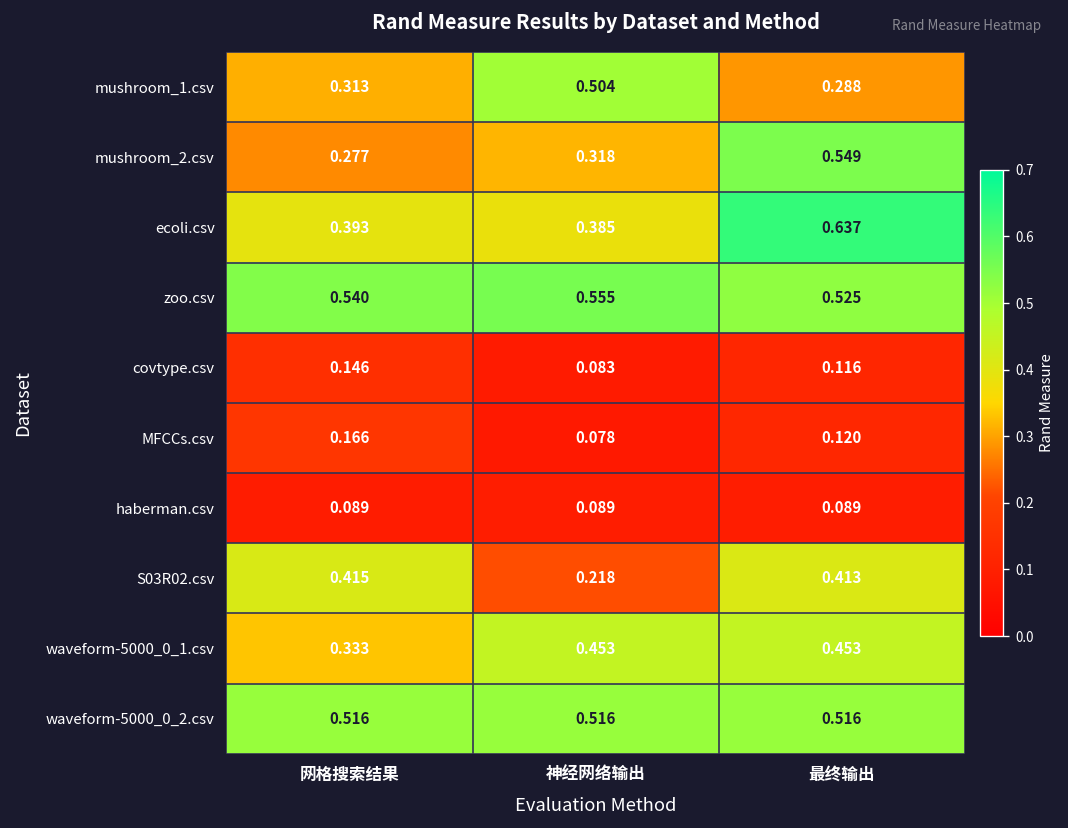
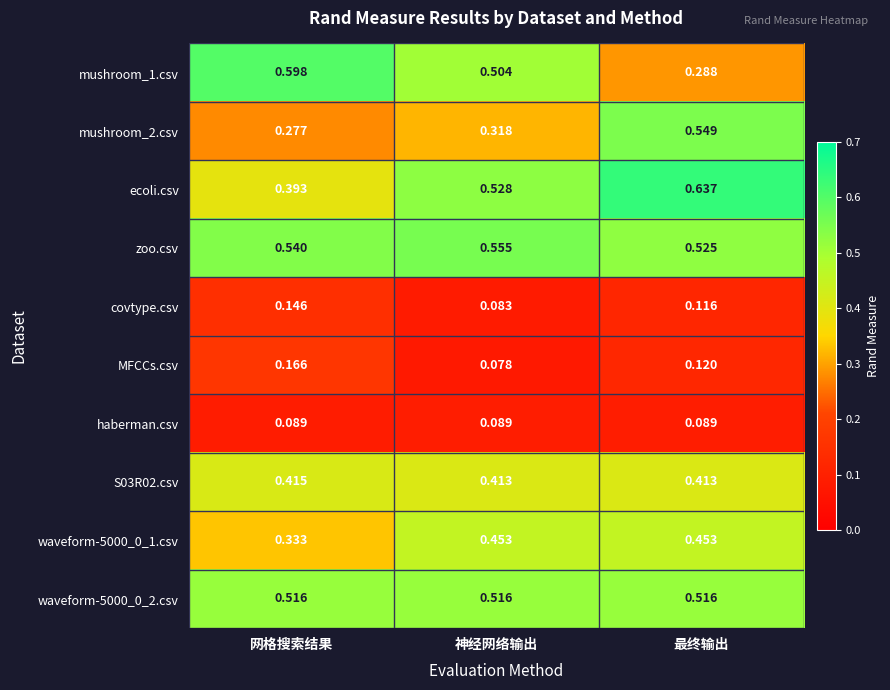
mushroom_1.csv, 网格搜索结果: 0.313 -> 0.598
ecoli.csv, 神经网络输出: 0.385 -> 0.528
S03R02.csv, 神经网络输出: 0.218 -> 0.413
